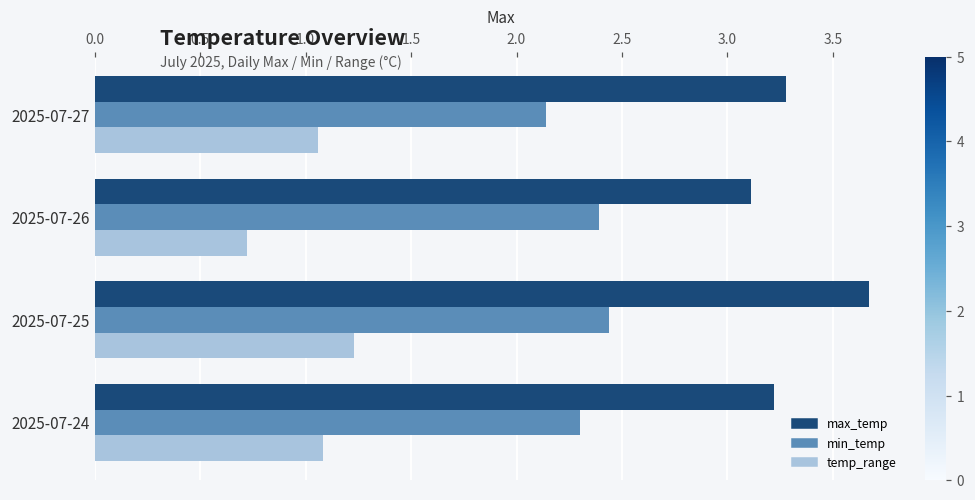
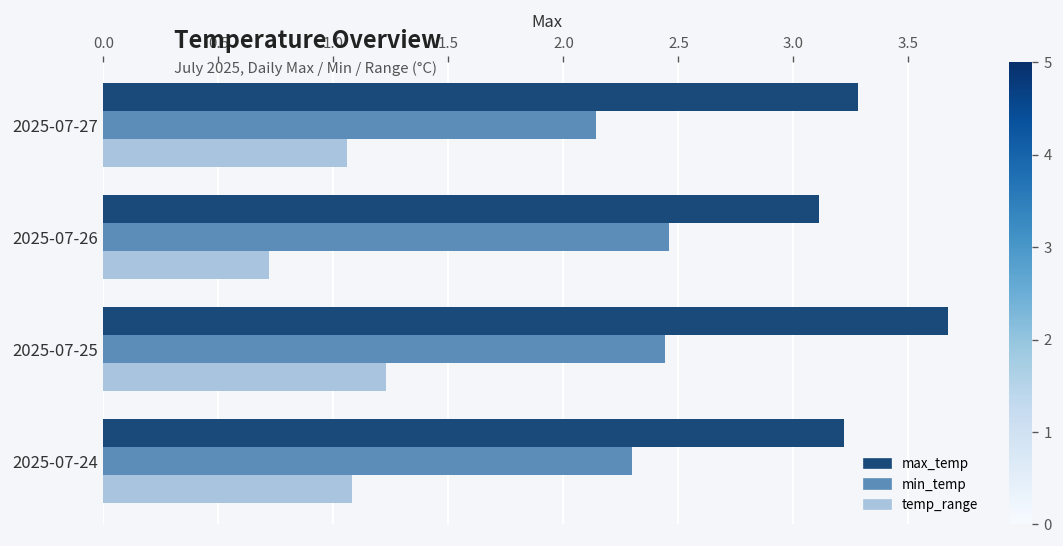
min_temp, 2025-07-26: 2.39 -> 2.46
